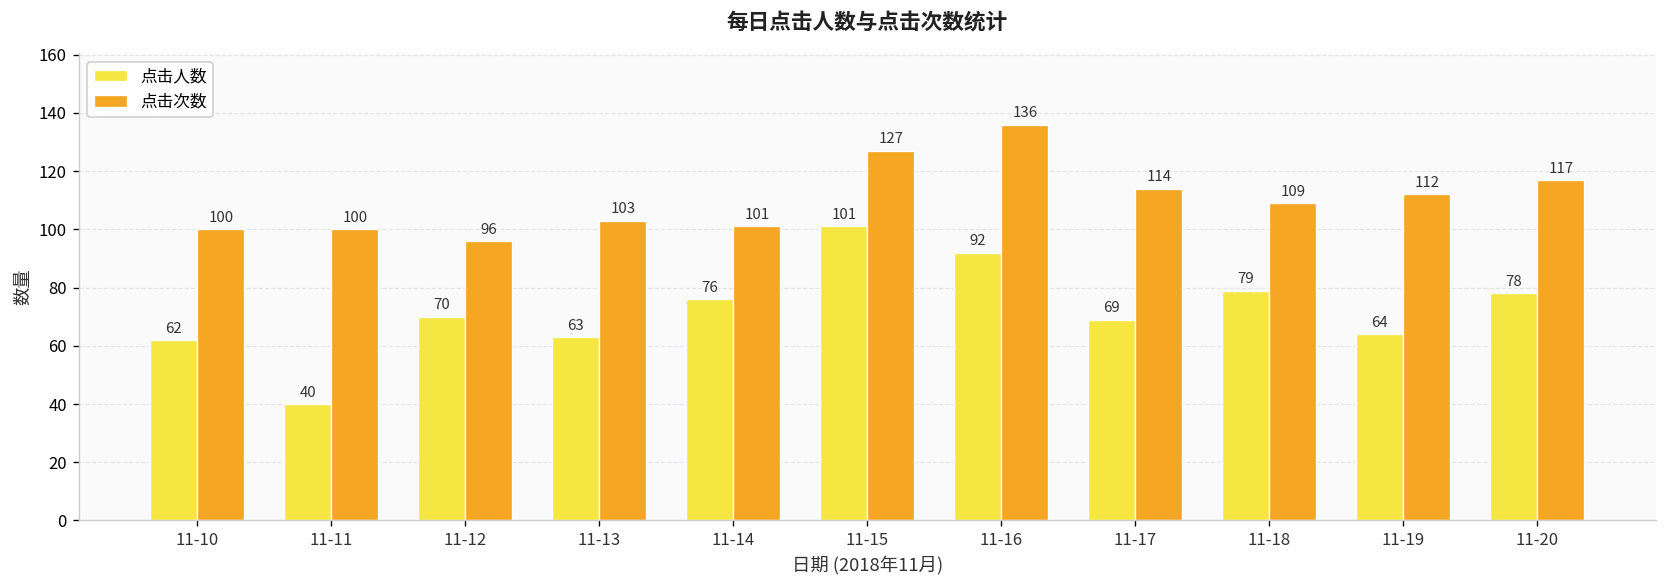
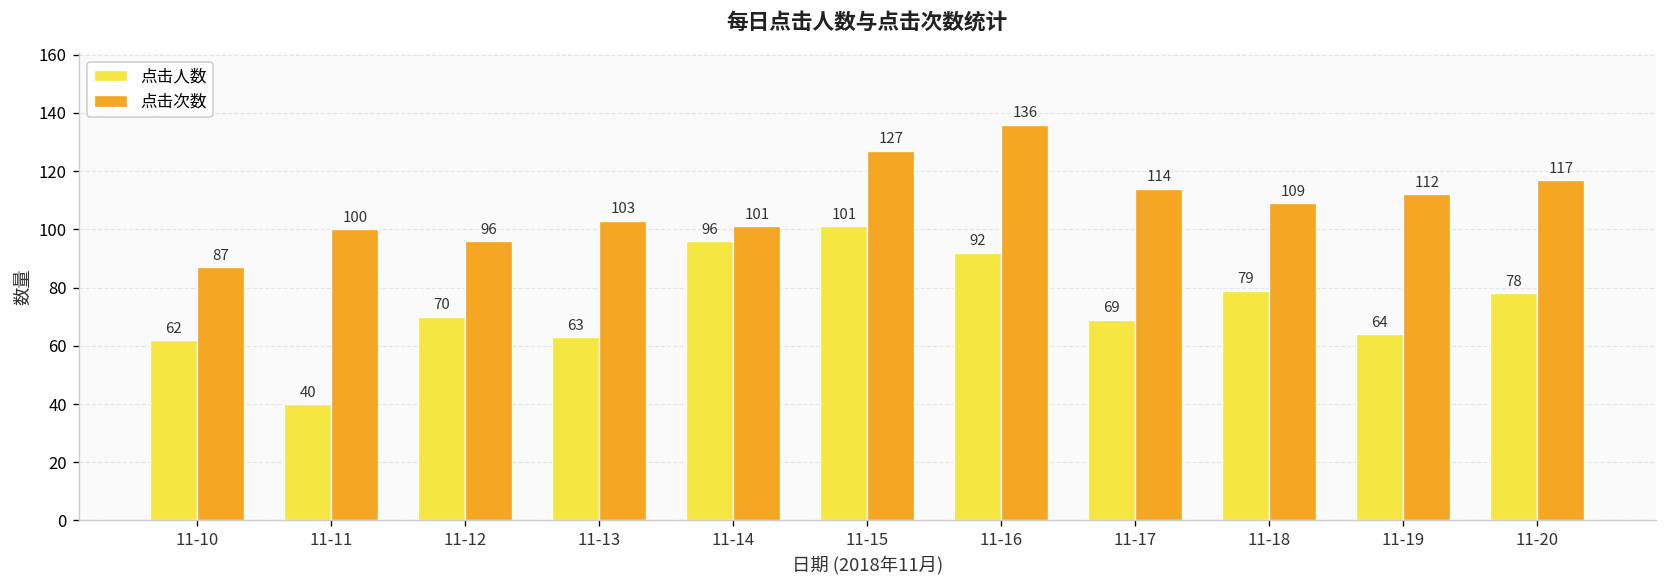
点击次数, 11-10: 100 -> 87
点击人数, 11-14: 76 -> 96
